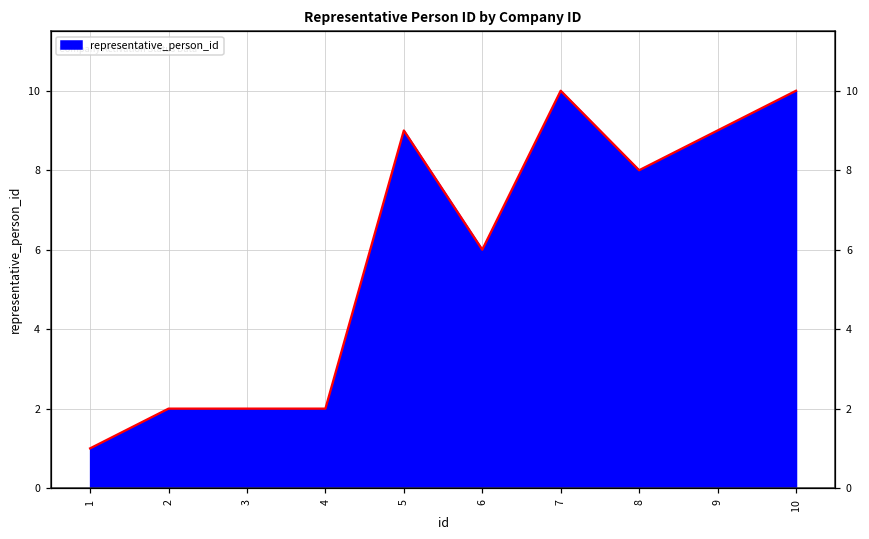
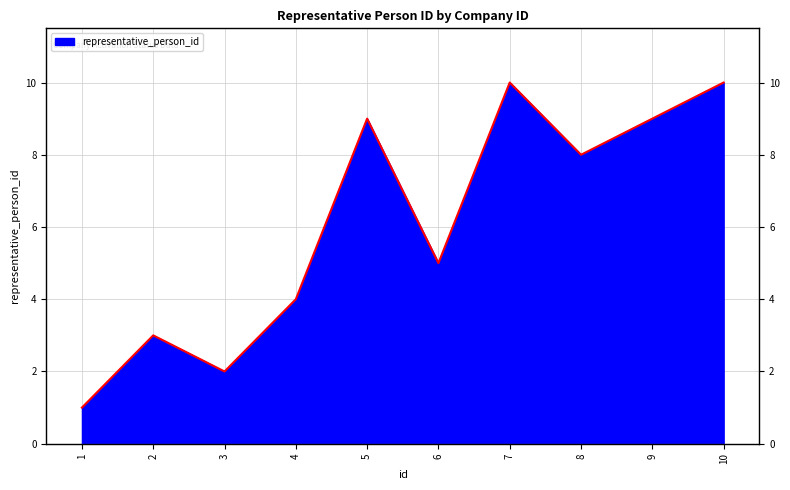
2: 2 -> 3
4: 2 -> 4
6: 6 -> 5
